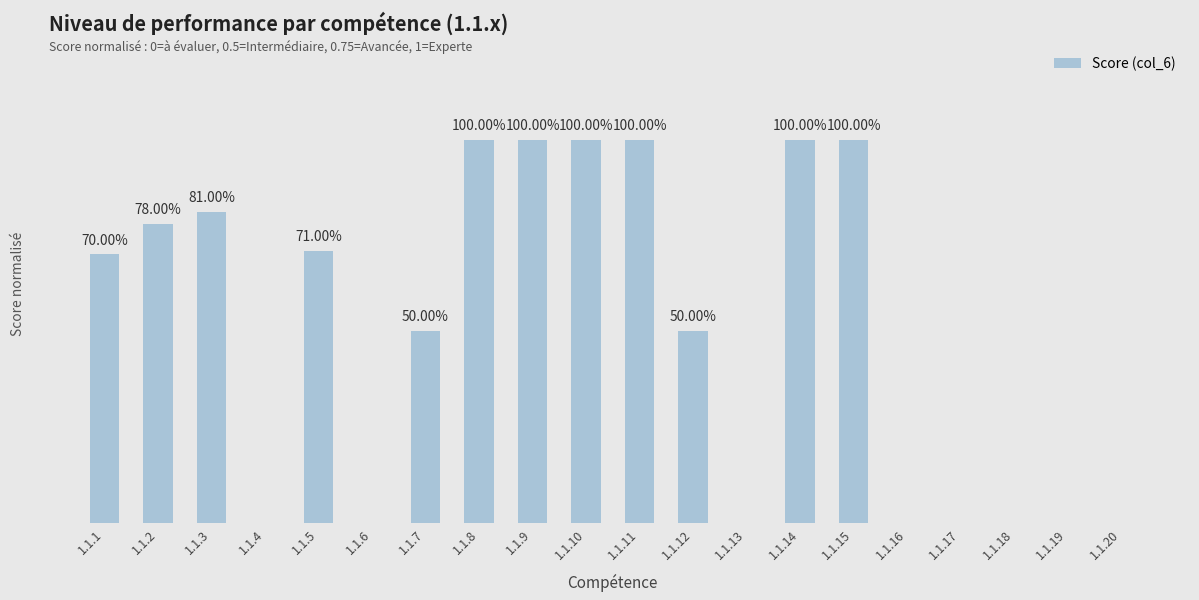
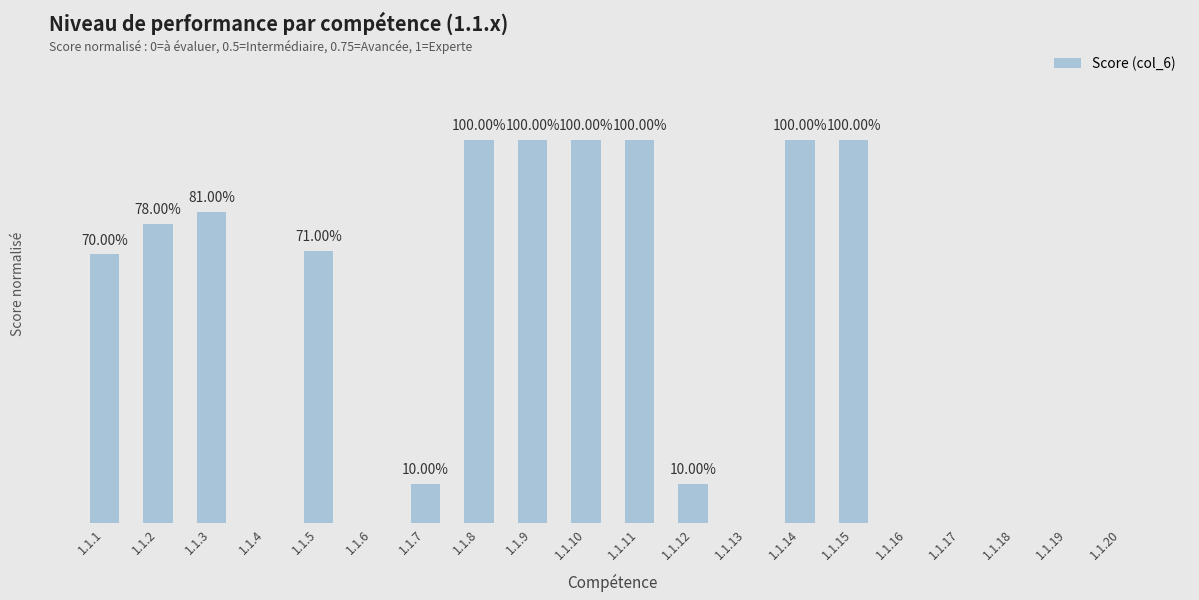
1.1.7: 50.00% -> 10.00%
1.1.12: 50.00% -> 10.00%
